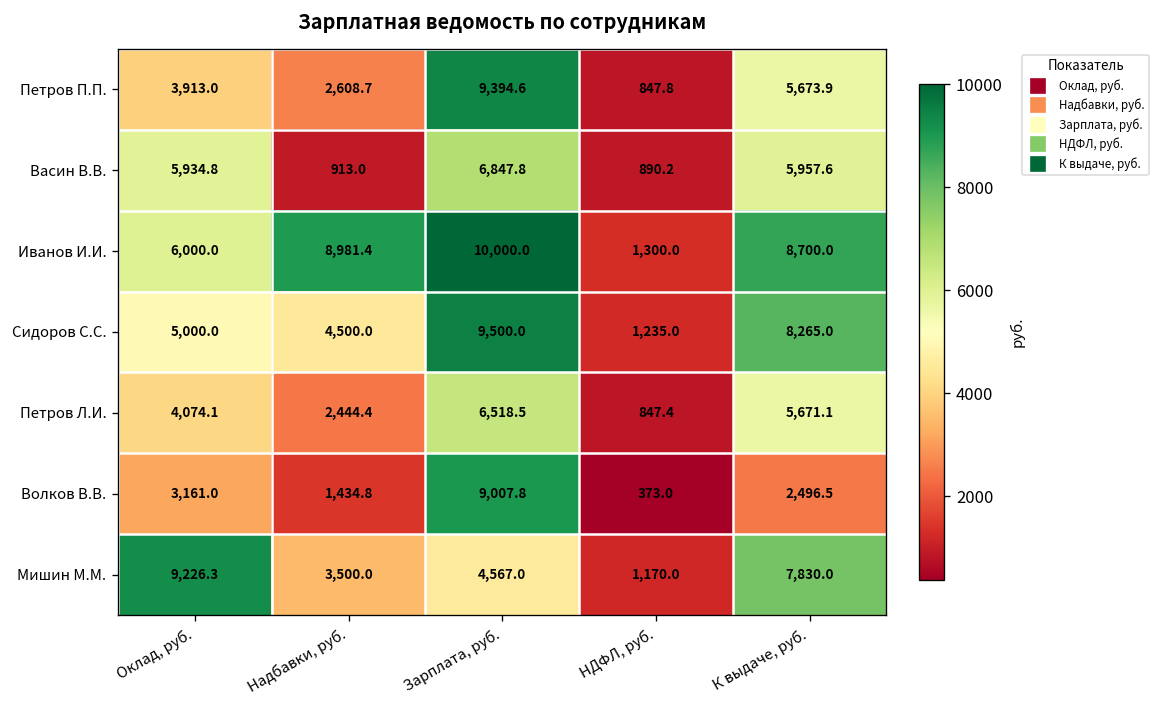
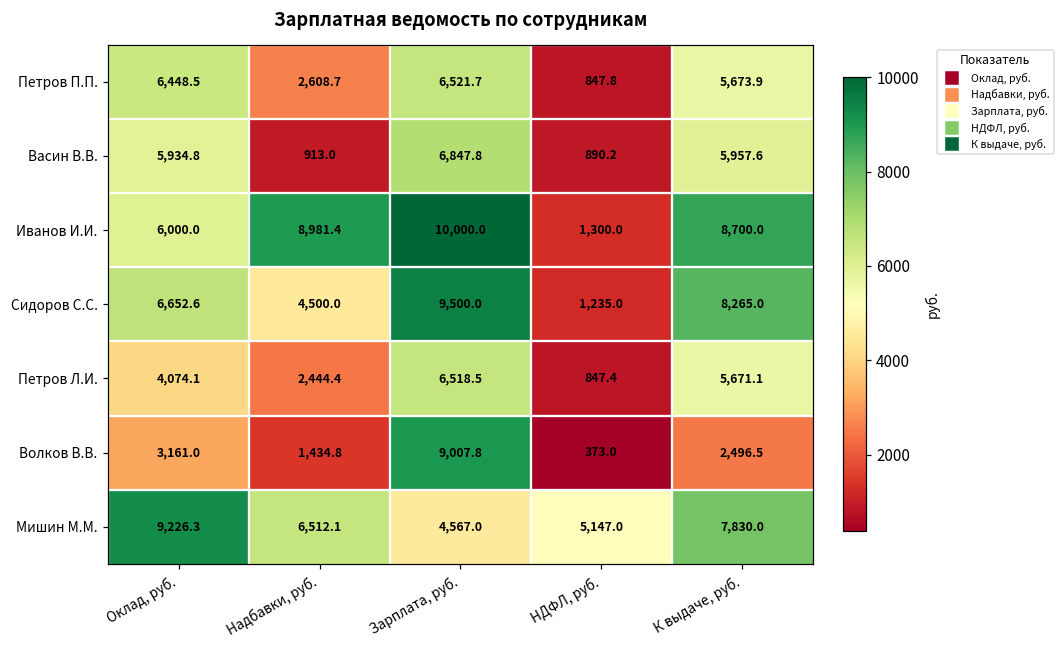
Петров П.П., Оклад, руб.: 3,913.0 -> 6,448.5
Петров П.П., Зарплата, руб.: 9,394.6 -> 6,521.7
Сидоров С.С., Оклад, руб.: 5,000.0 -> 6,652.6
Мишин М.М., Надбавки, руб.: 3,500.0 -> 6,512.1
Мишин М.М., НДФЛ, руб.: 1,170.0 -> 5,147.0
